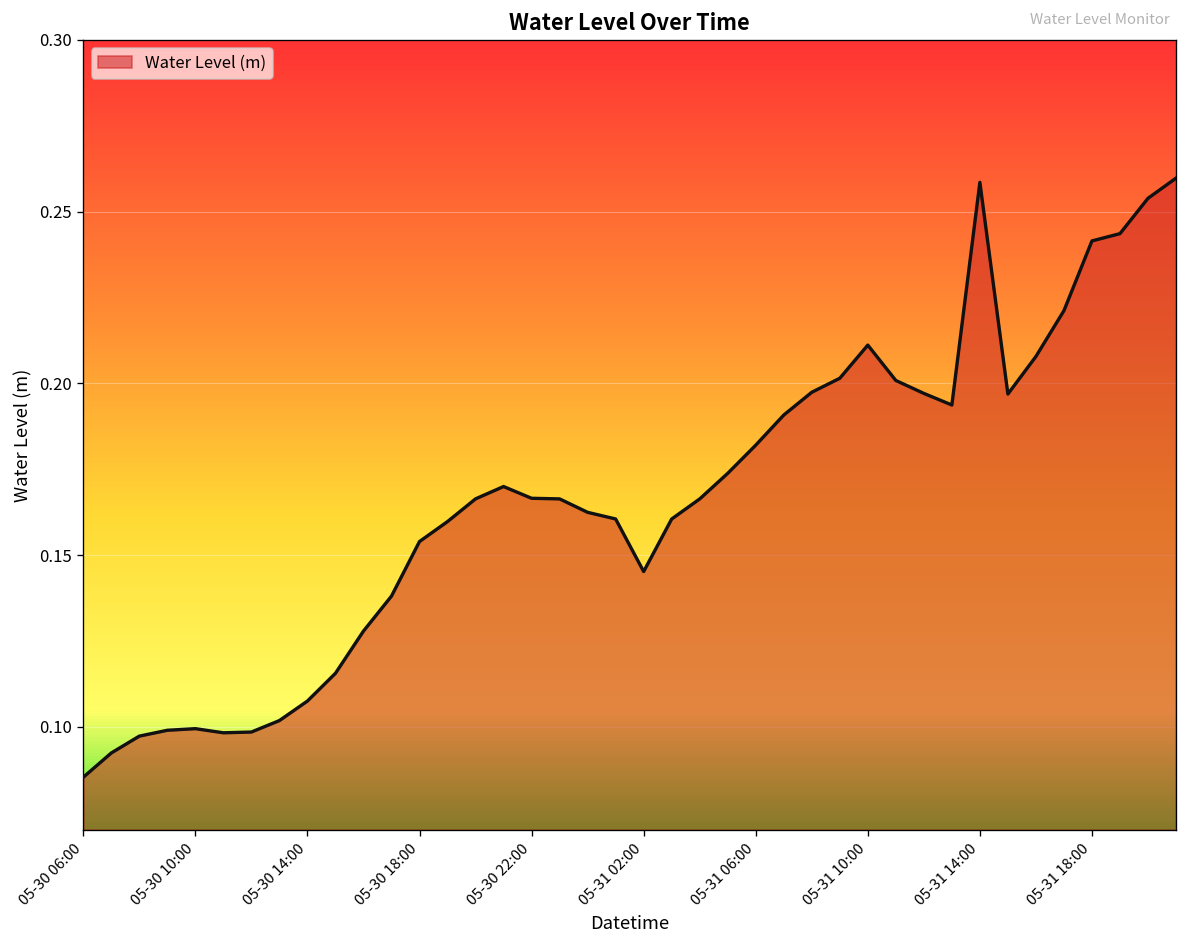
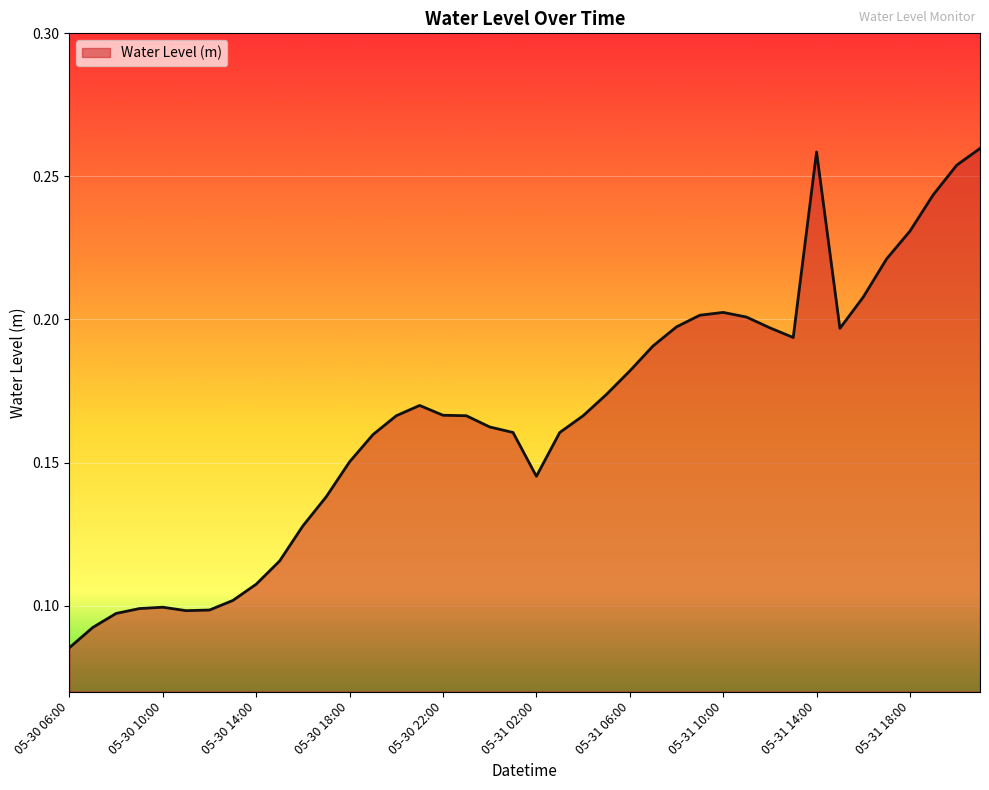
05-30 18:00: 0.154 -> 0.150
05-31 10:00: 0.211 -> 0.202
05-31 18:00: 0.241 -> 0.231
